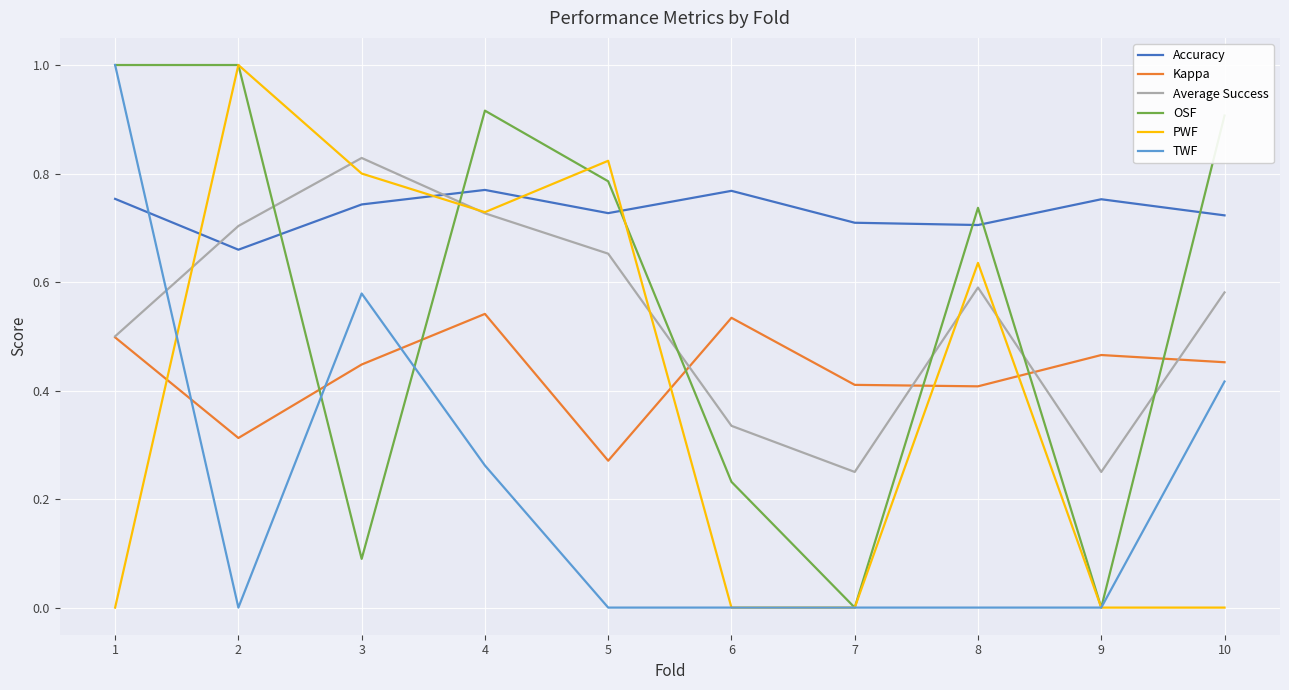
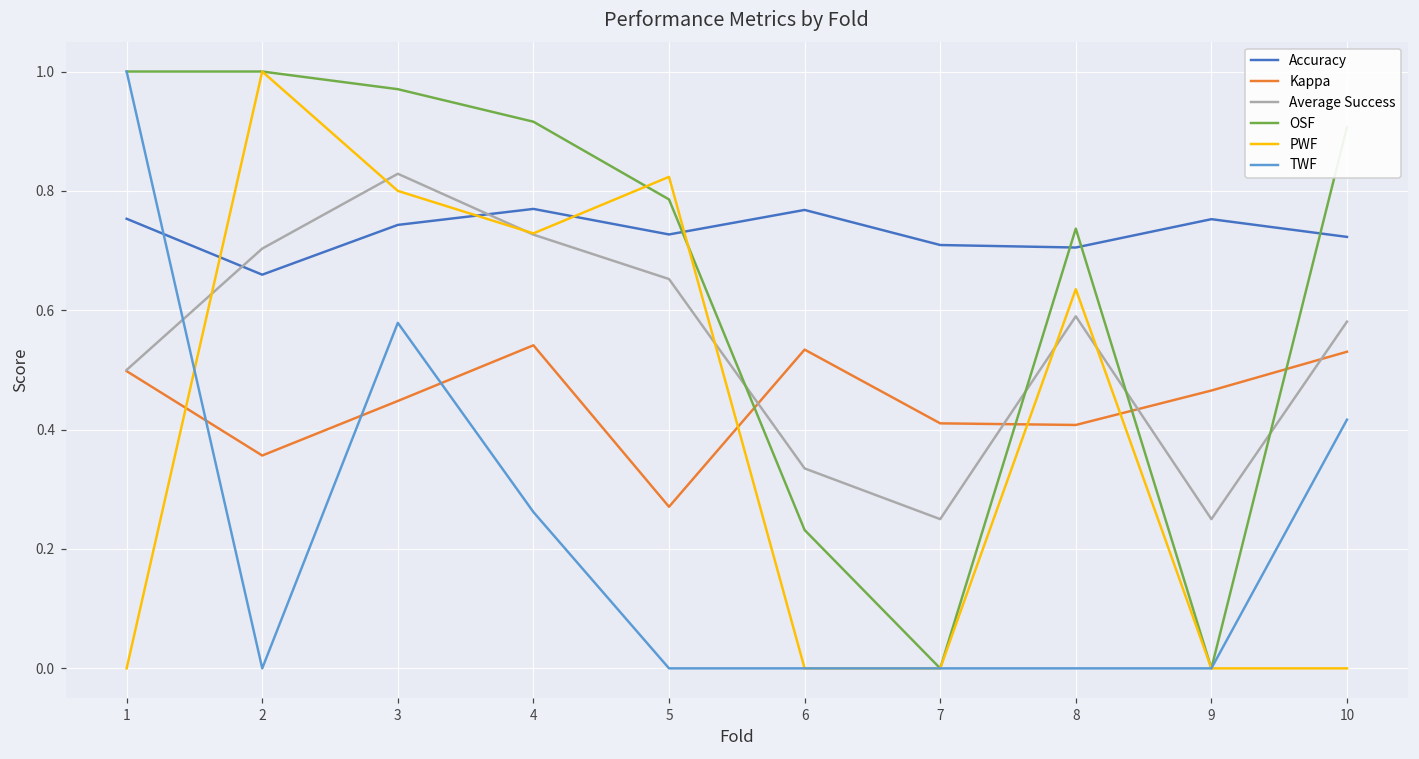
Kappa, 2: 0.31 -> 0.36
OSF, 3: 0.09 -> 0.97
Kappa, 10: 0.45 -> 0.53
